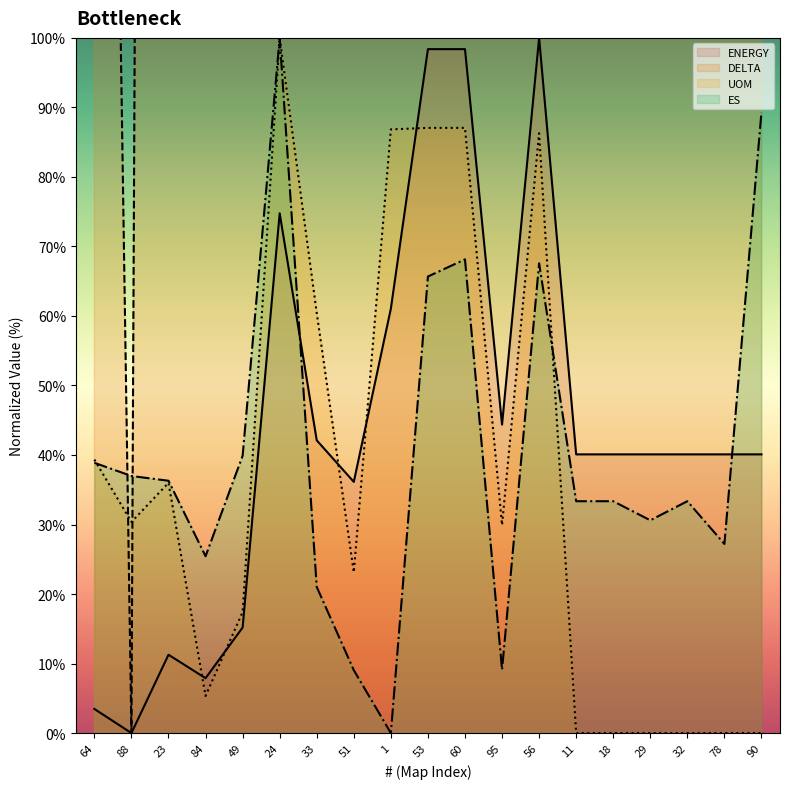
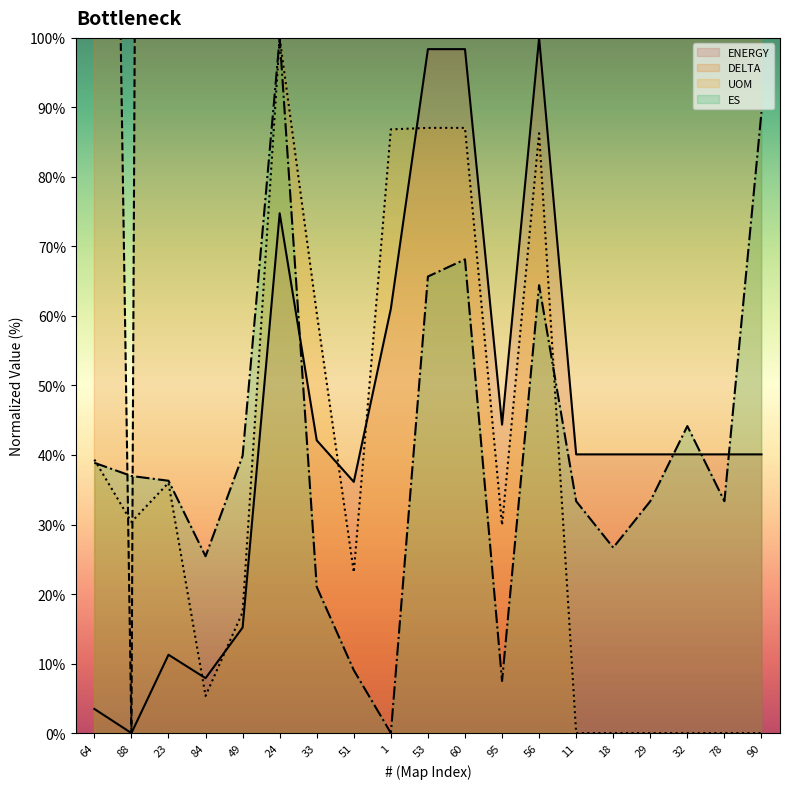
ES, 95: 9% -> 7%
ES, 56: 68% -> 64%
ES, 18: 33% -> 27%
ES, 29: 31% -> 33%
ES, 32: 33% -> 44%
ES, 78: 27% -> 33%
